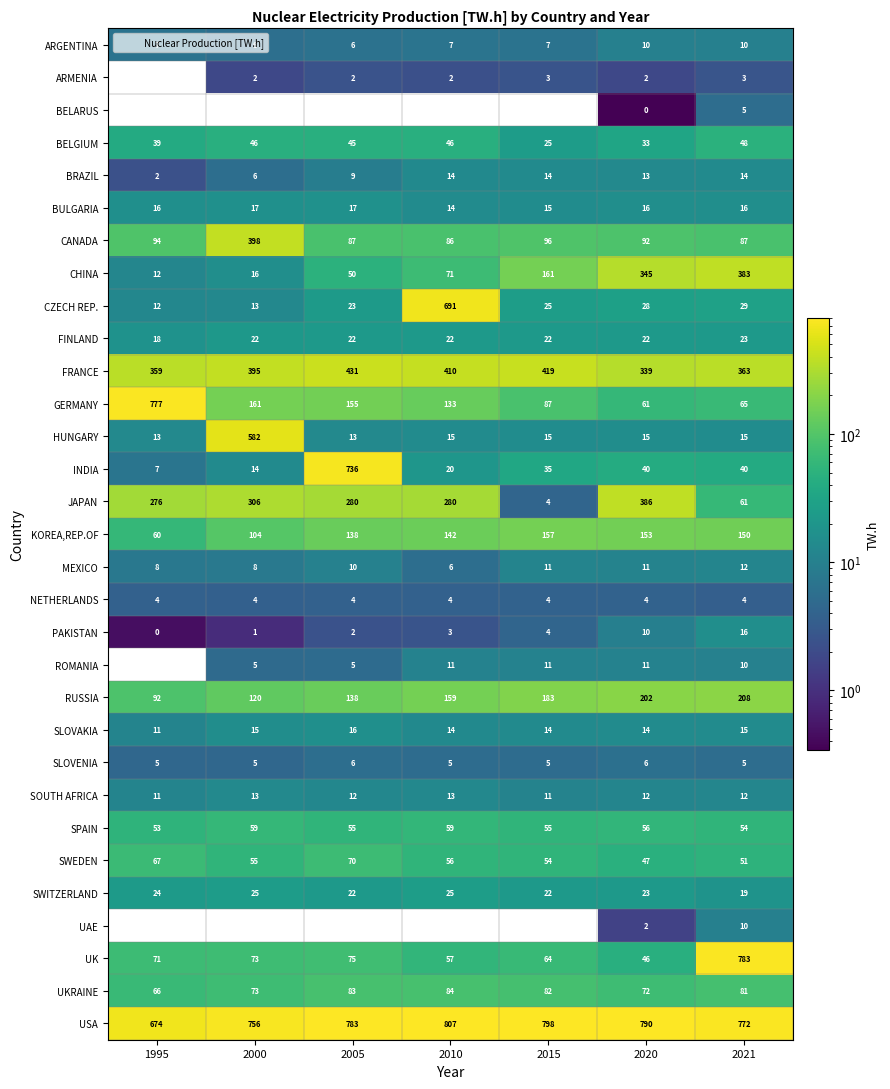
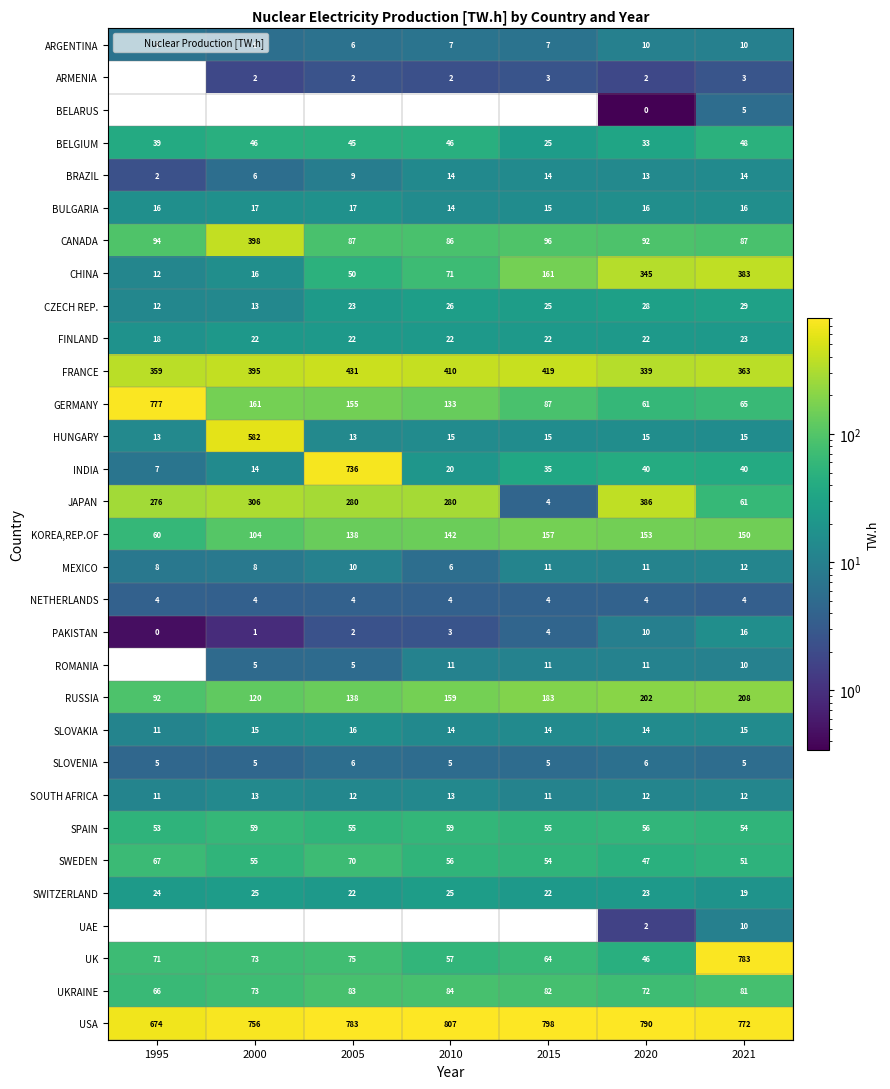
CZECH REP., 2010: 691 -> 26
